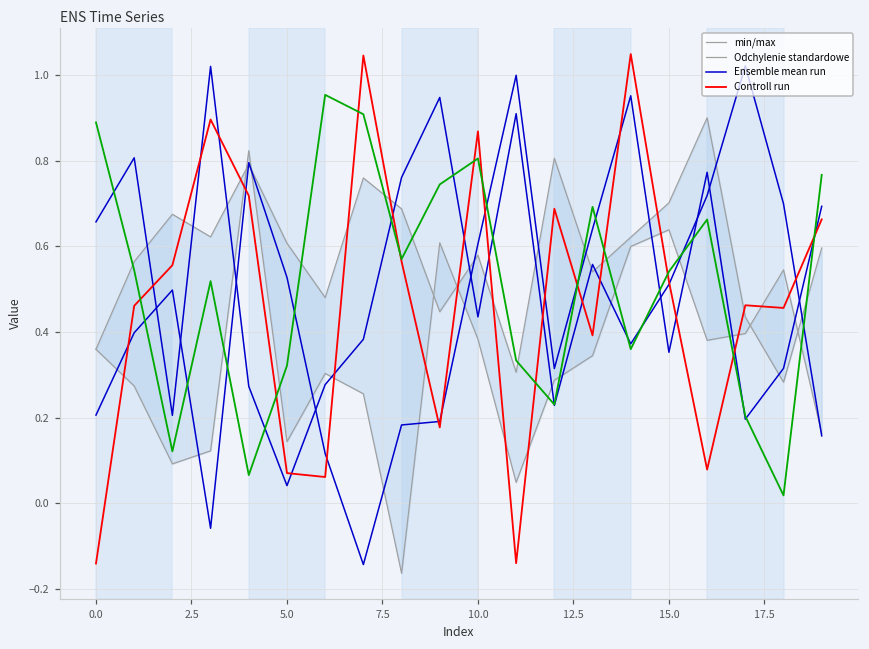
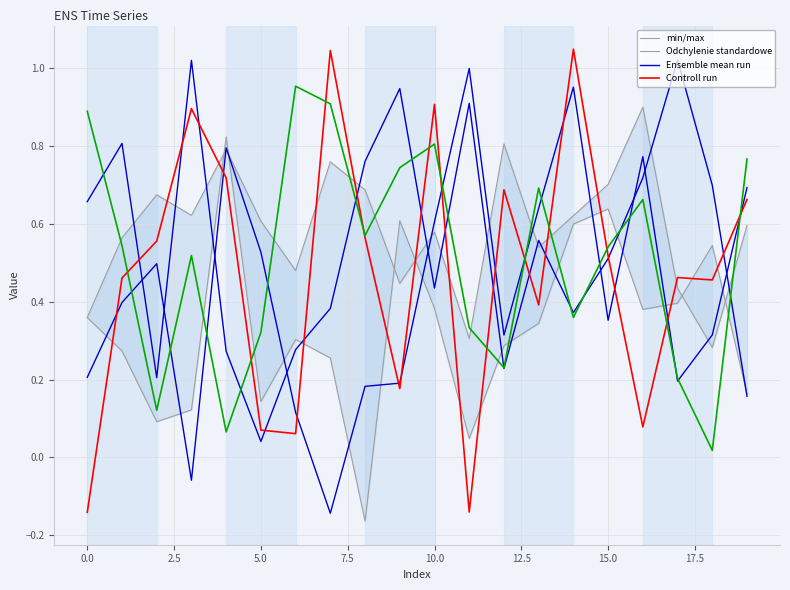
Controll run, 10.0: 0.87 -> 0.91
